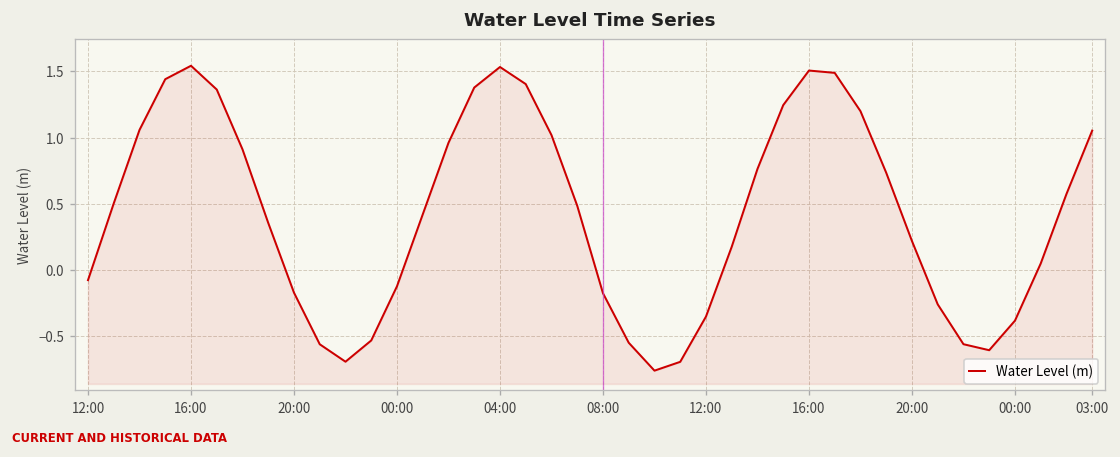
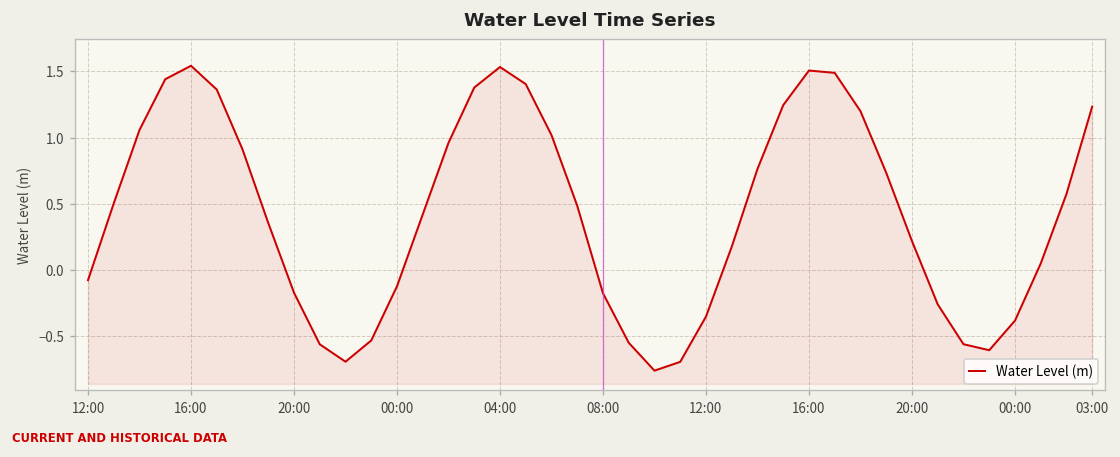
03:00: 1.05 -> 1.23
